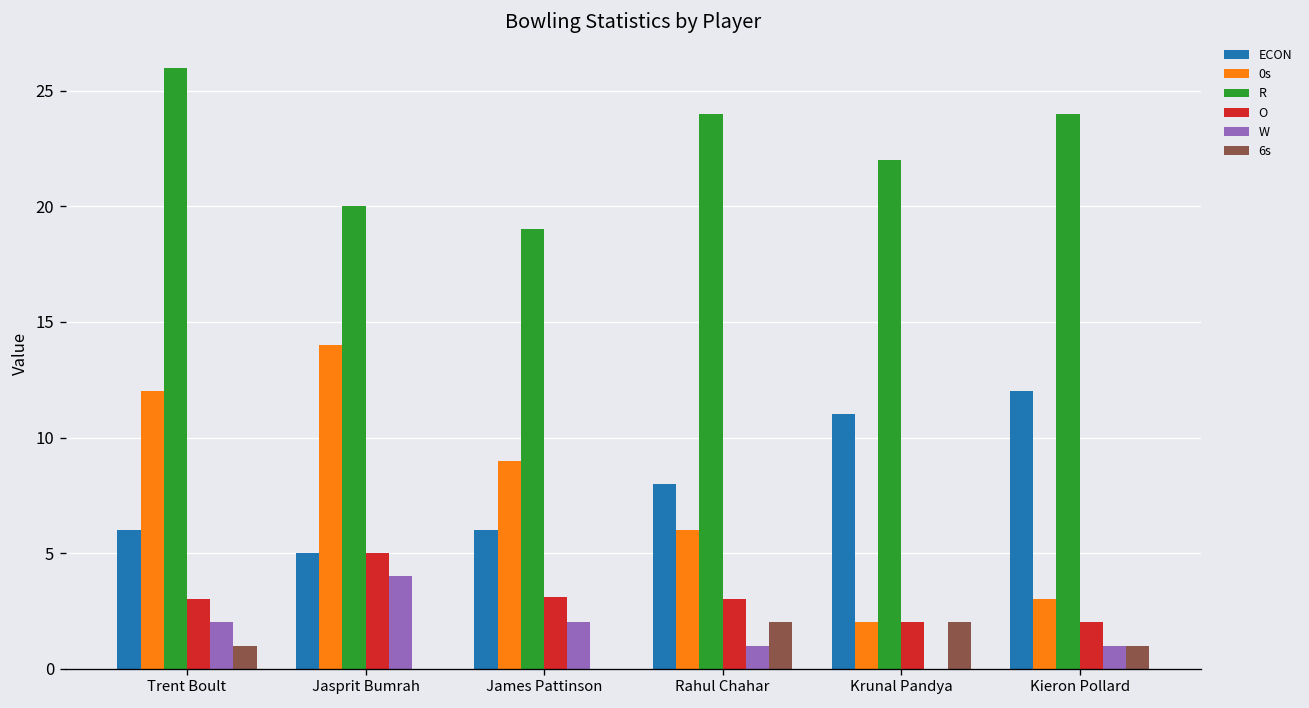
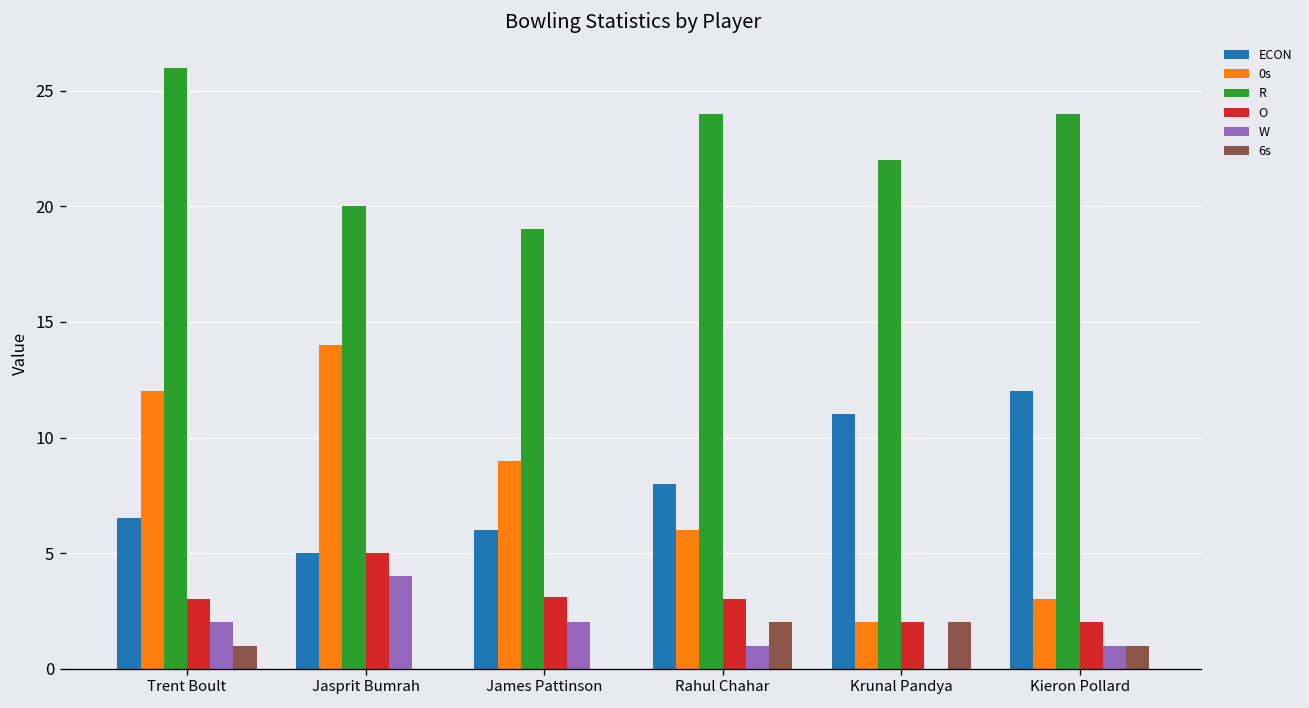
ECON, Trent Boult: 6.0 -> 6.5
